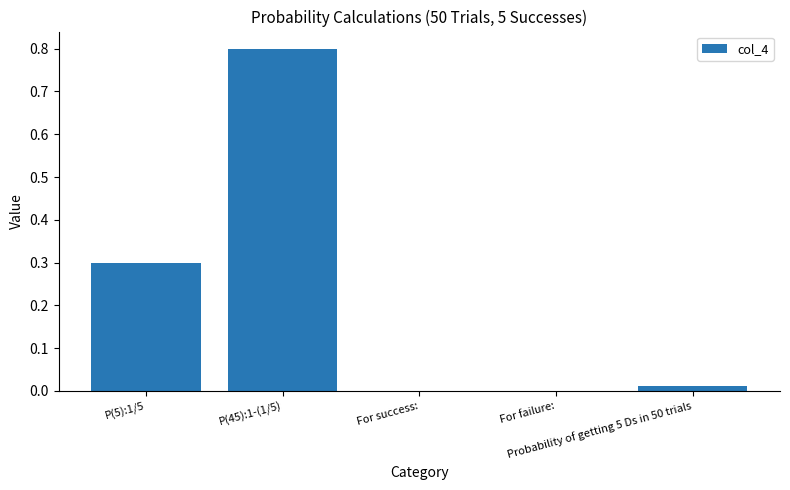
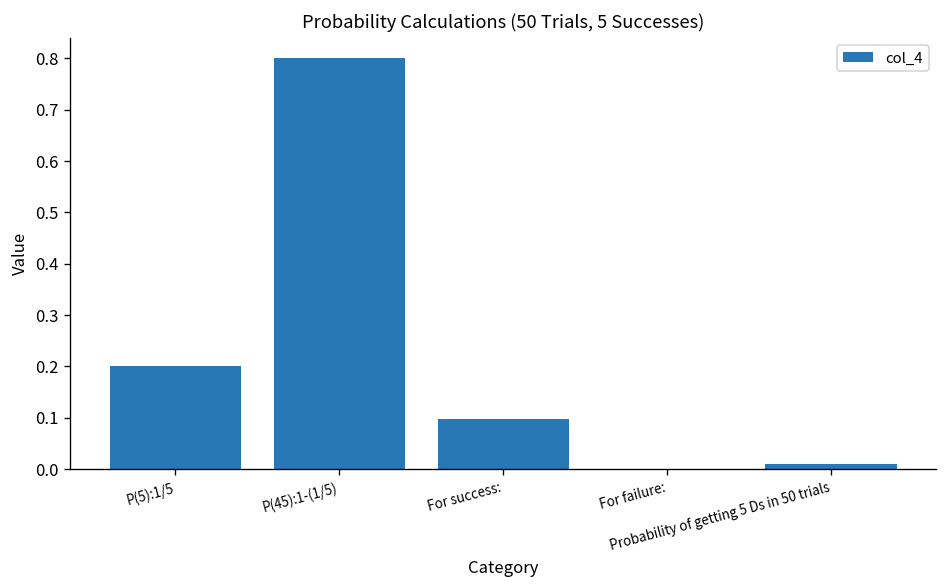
P(5):1/5: 0.3 -> 0.2
For success:: 0.00 -> 0.10
